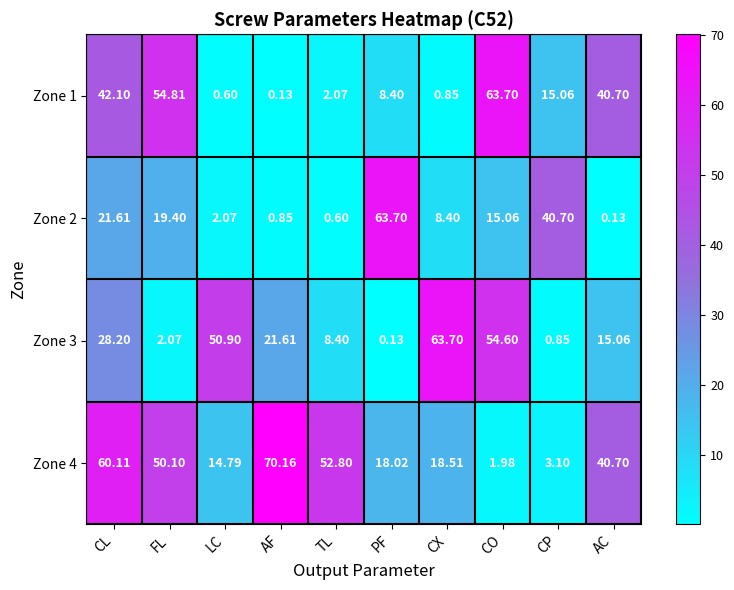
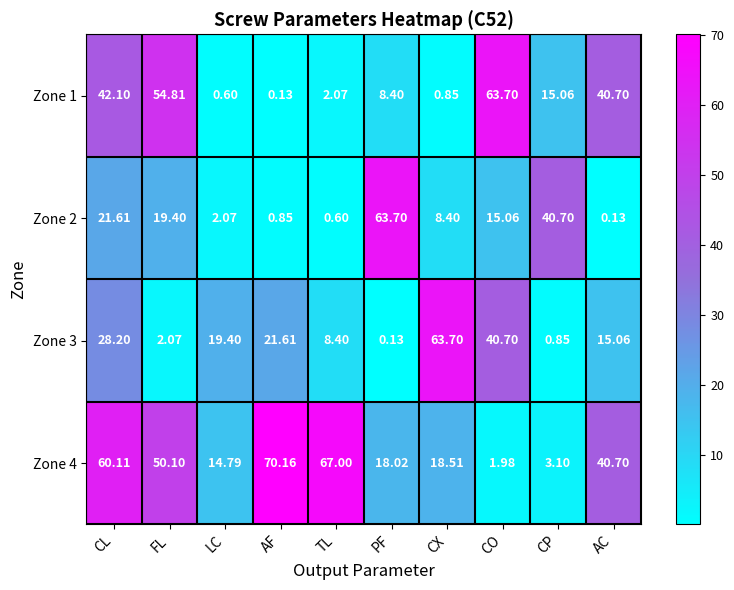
Zone 3, LC: 50.90 -> 19.40
Zone 3, CO: 54.60 -> 40.70
Zone 4, TL: 52.80 -> 67.00
